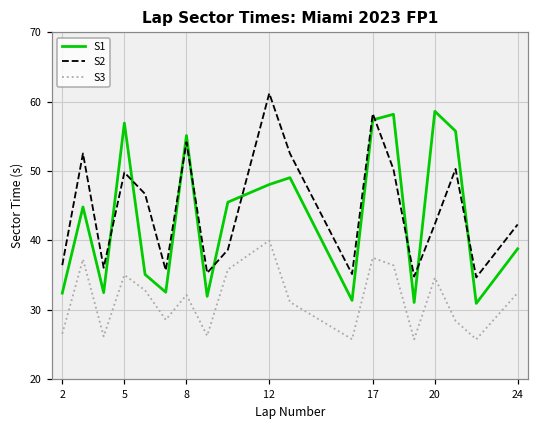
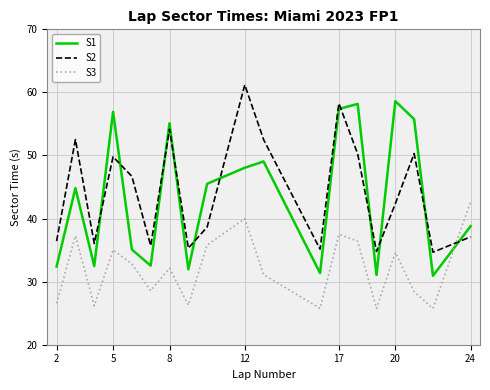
S2, 24: 42 -> 37
S3, 24: 32 -> 43
